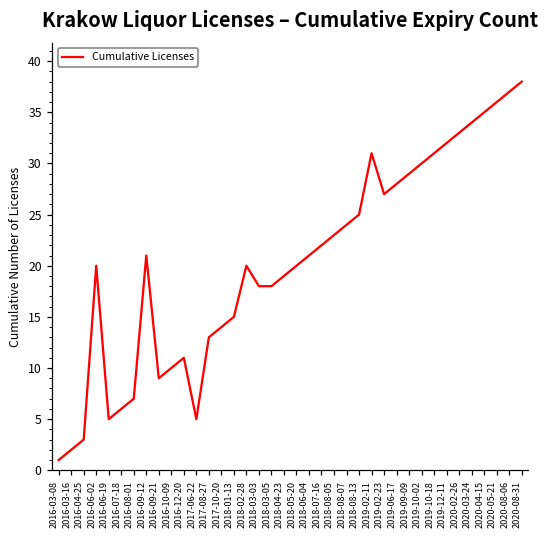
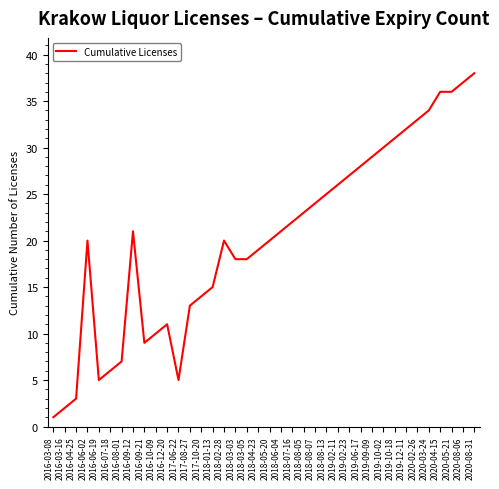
2019-02-11: 31 -> 26
2020-04-15: 35 -> 36
